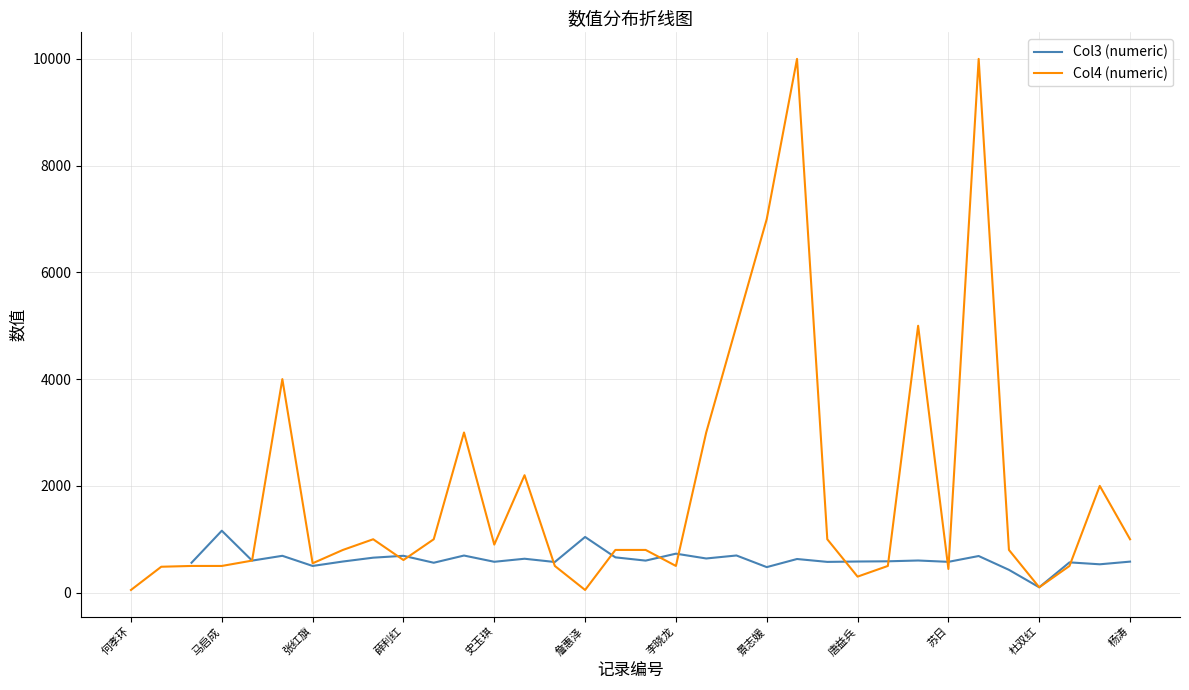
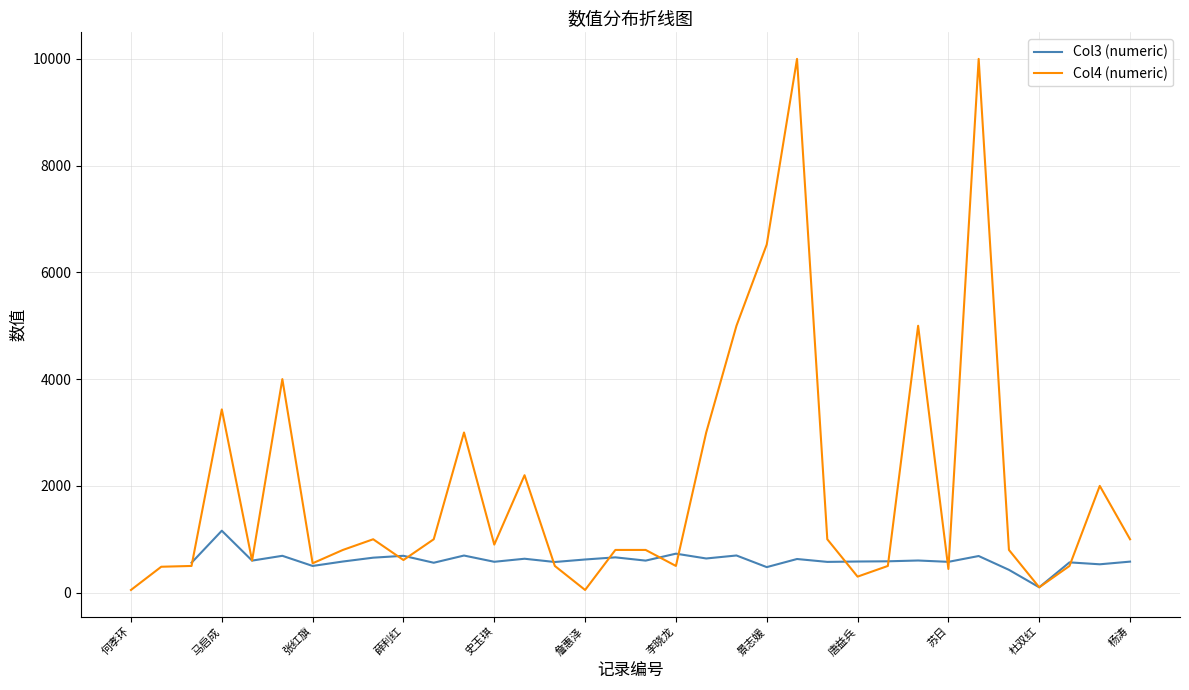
Col4 (numeric), 马启成: 500 -> 3400
Col3 (numeric), 詹惠泽: 1000 -> 600
Col4 (numeric), 景志媛: 7000 -> 6500
